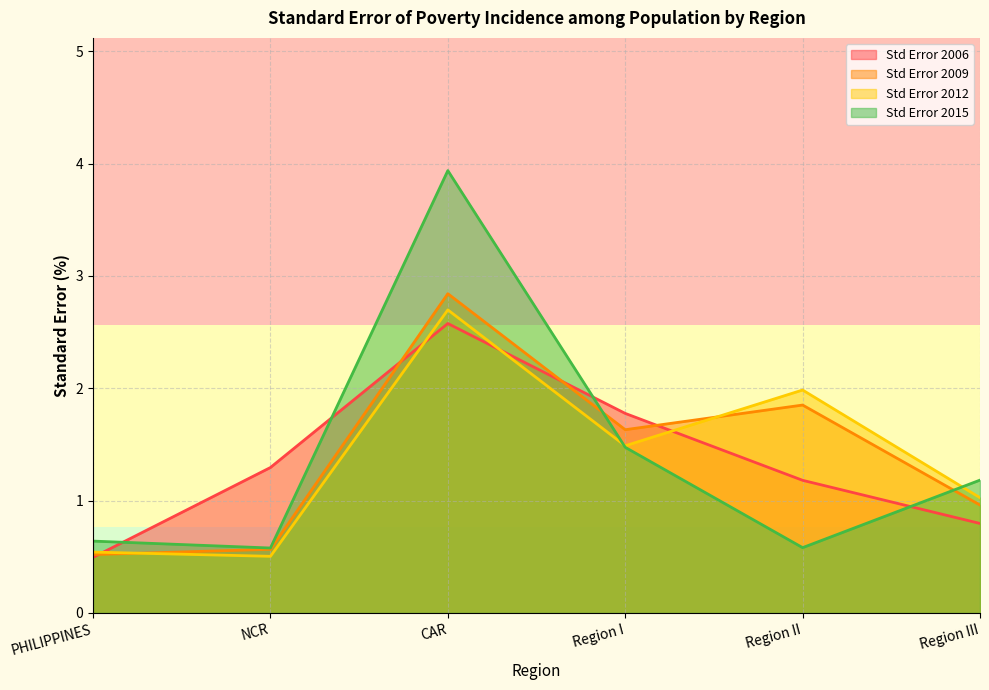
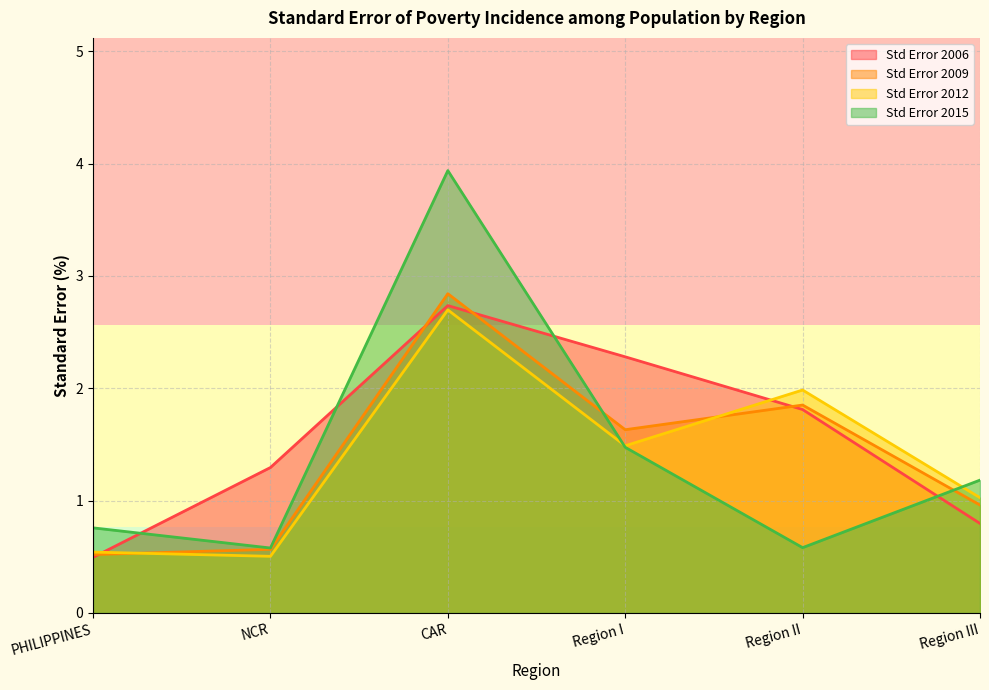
Std Error 2015, PHILIPPINES: 0.64 -> 0.76
Std Error 2006, CAR: 2.58 -> 2.74
Std Error 2006, Region I: 1.78 -> 2.28
Std Error 2006, Region II: 1.18 -> 1.81
